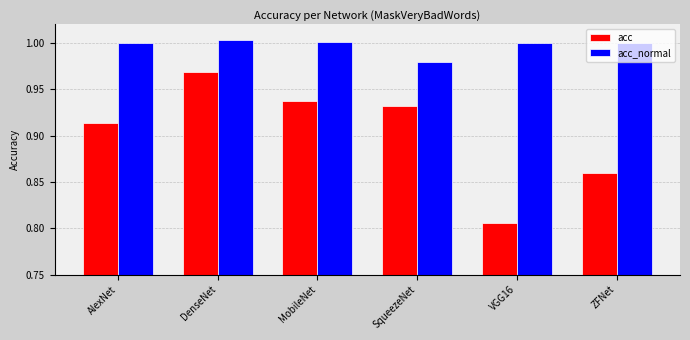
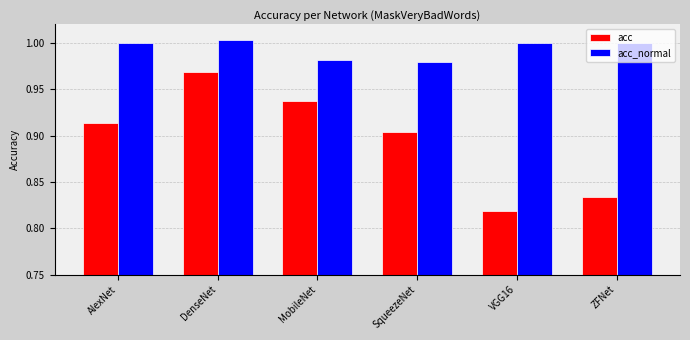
acc_normal, MobileNet: 1.00 -> 0.98
acc, SqueezeNet: 0.93 -> 0.90
acc, VGG16: 0.81 -> 0.82
acc, ZFNet: 0.86 -> 0.83
